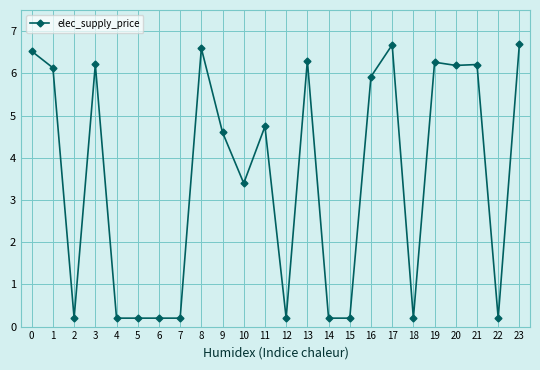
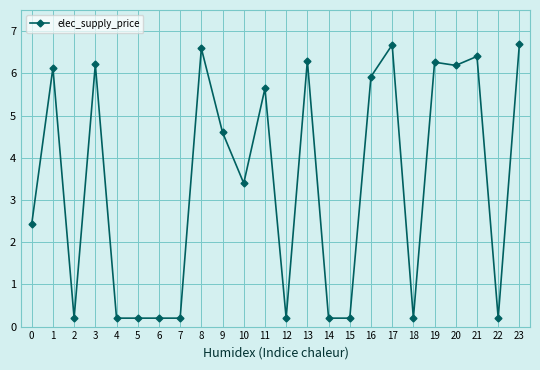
0: 6.5 -> 2.4
11: 4.7 -> 5.6
21: 6.2 -> 6.4
